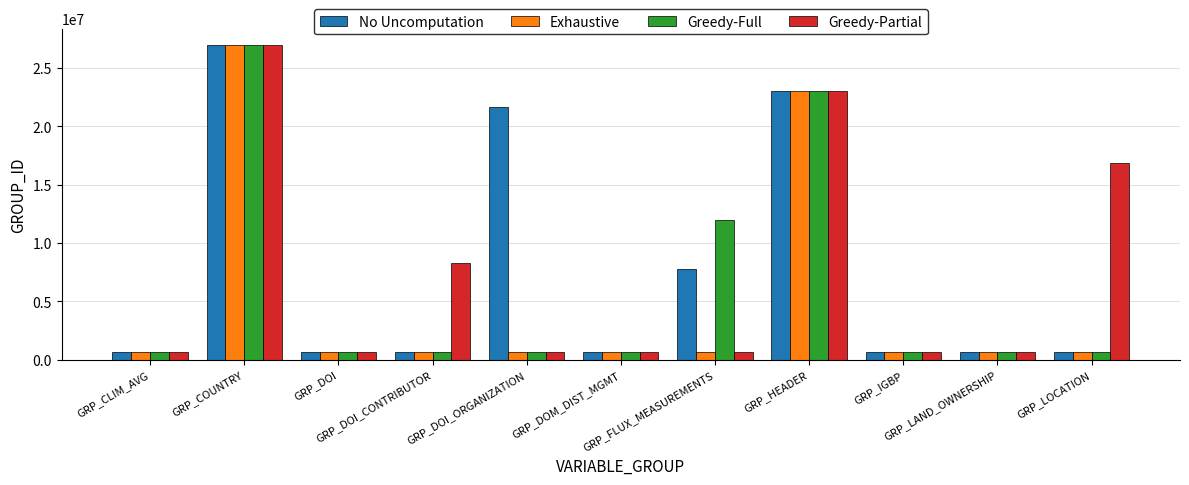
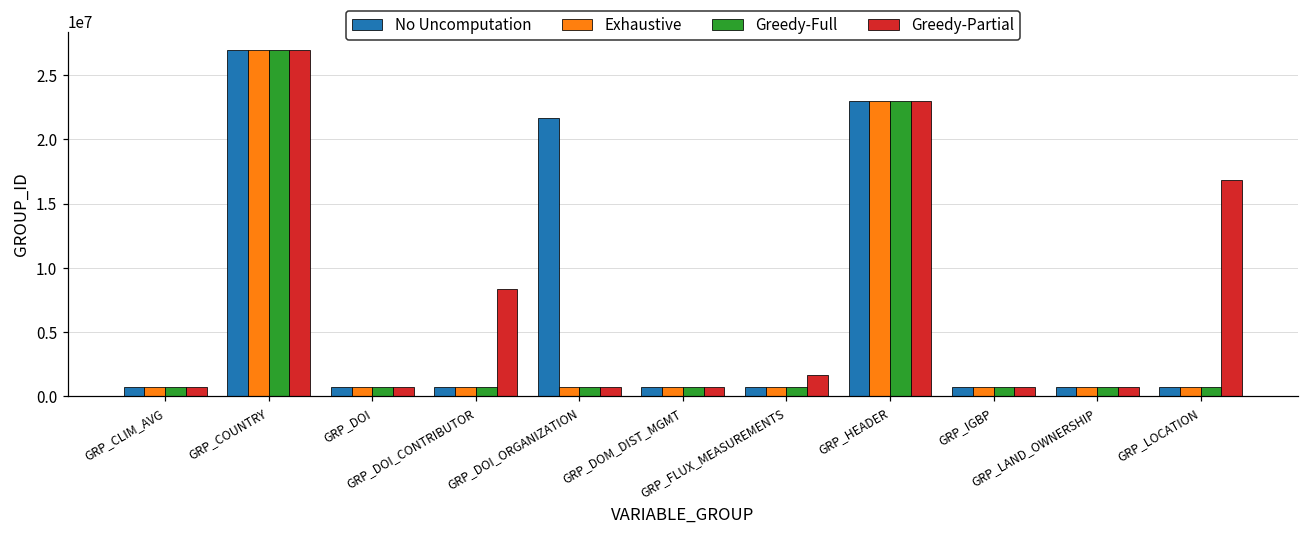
No Uncomputation, GRP_FLUX_MEASUREMENTS: 7800000 -> 700000
Greedy-Full, GRP_FLUX_MEASUREMENTS: 12000000 -> 700000
Greedy-Partial, GRP_FLUX_MEASUREMENTS: 700000 -> 1600000
